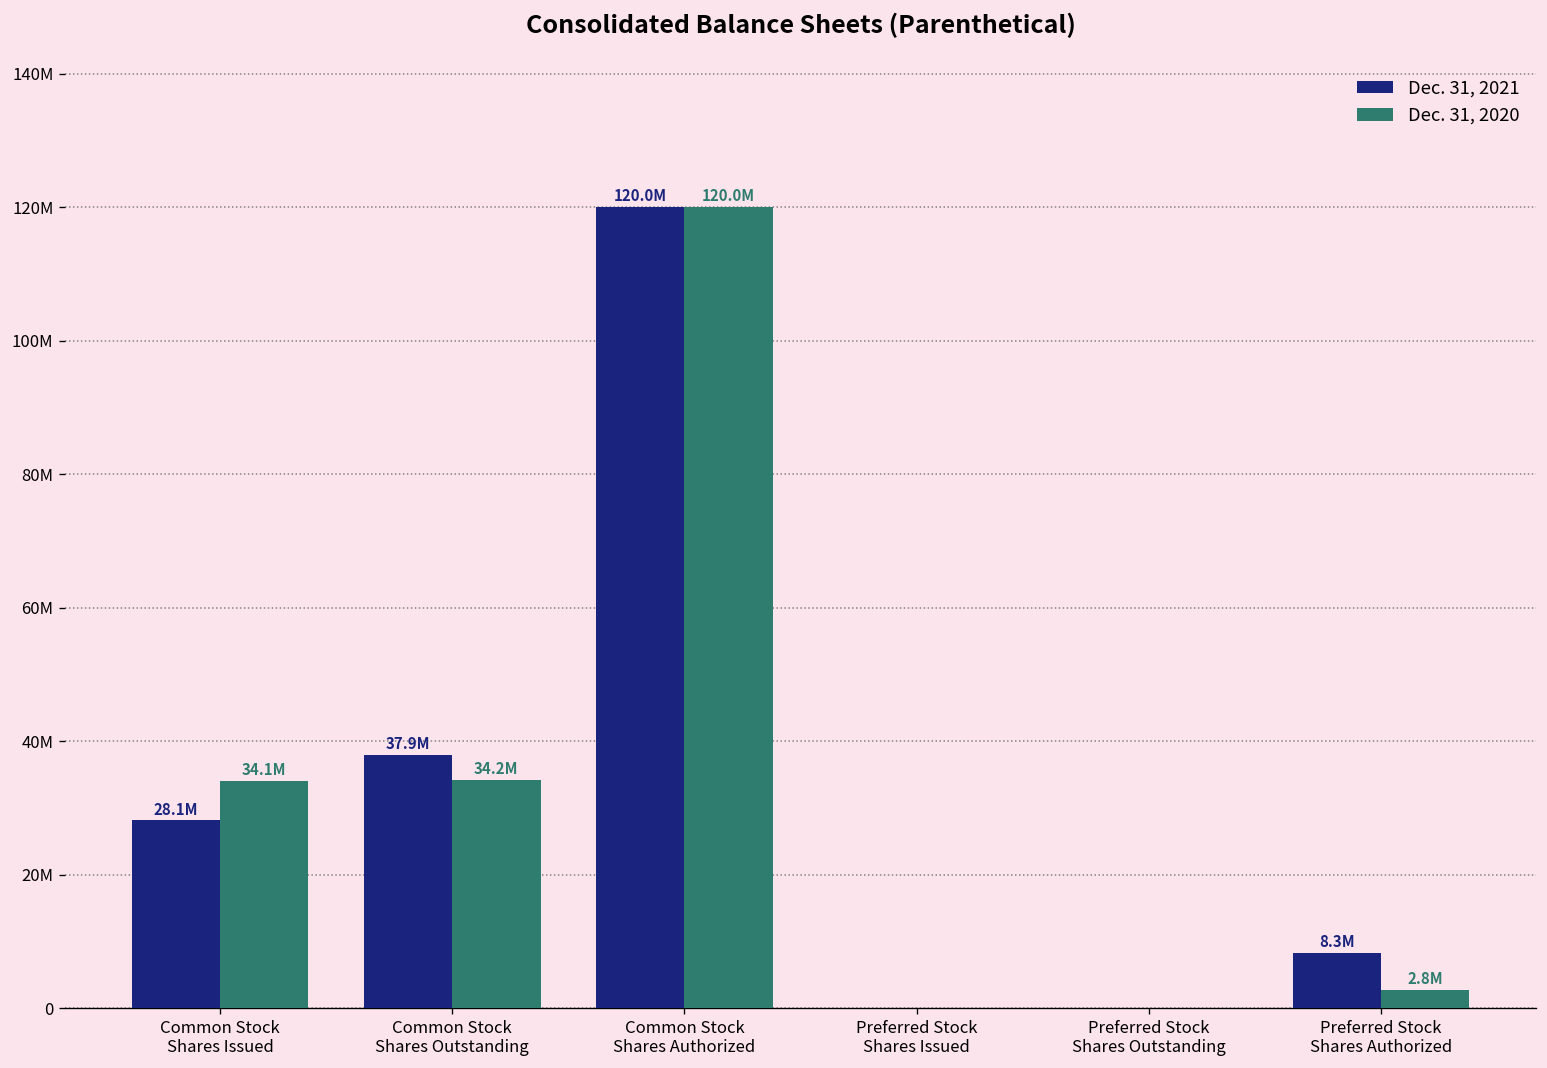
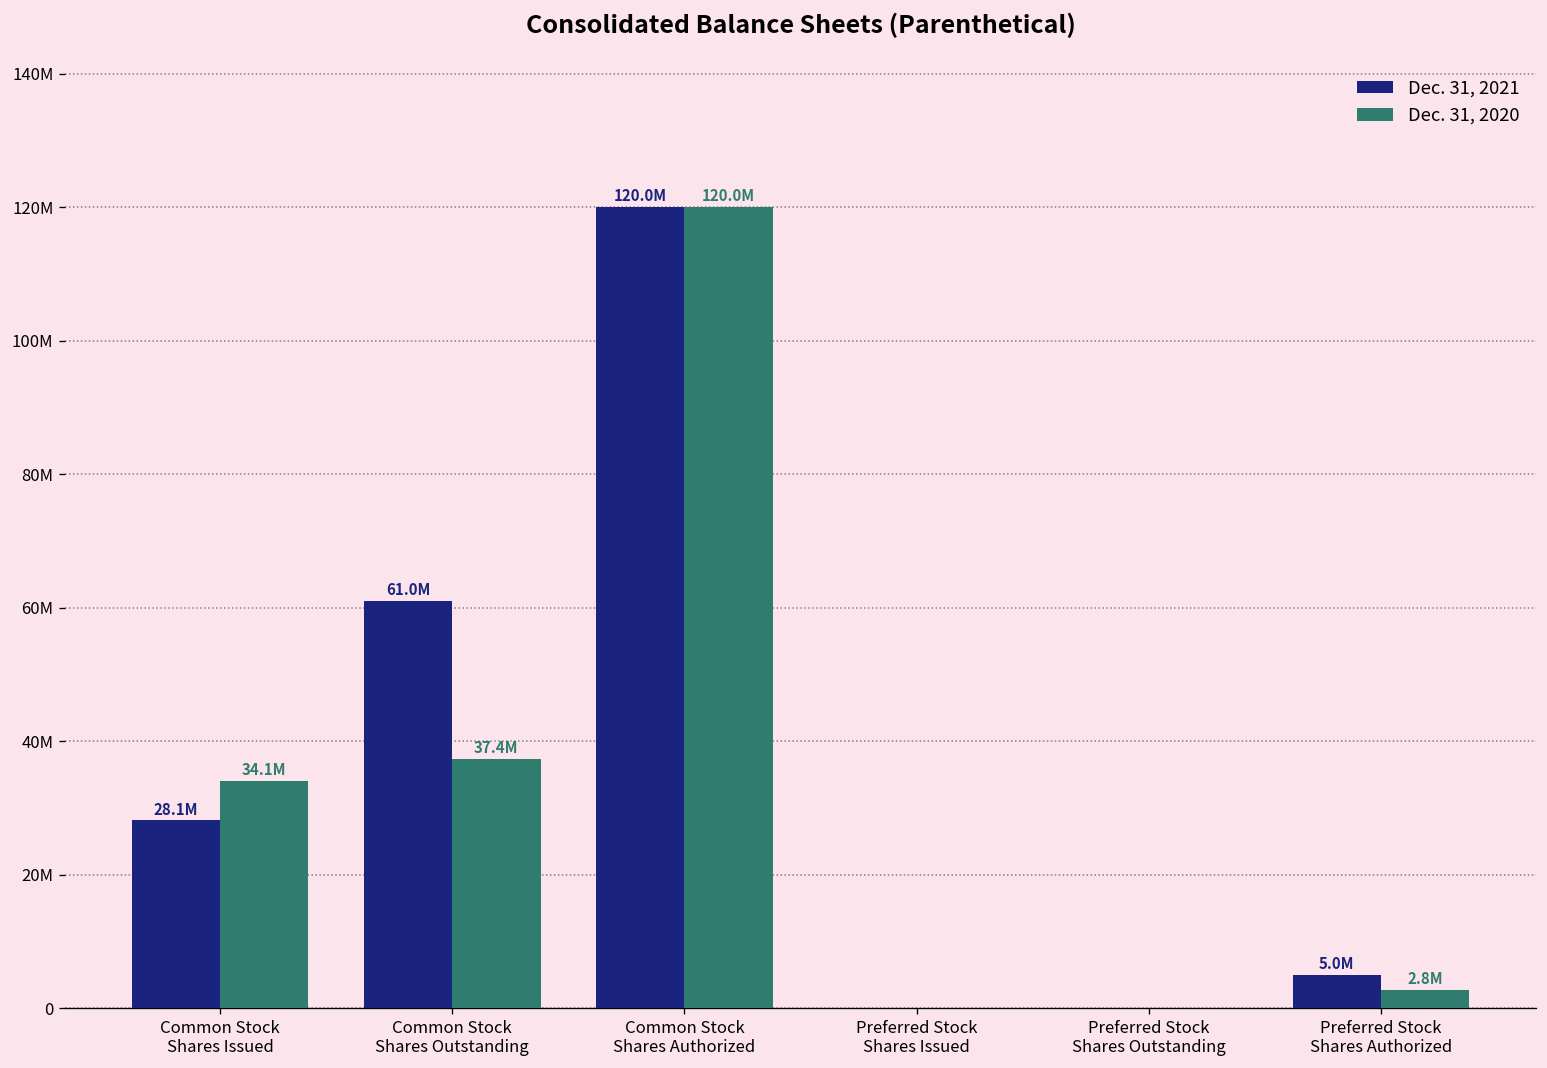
Dec. 31, 2021, Common Stock Shares Outstanding: 37.9M -> 61.0M
Dec. 31, 2020, Common Stock Shares Outstanding: 34.2M -> 37.4M
Dec. 31, 2021, Preferred Stock Shares Authorized: 8.3M -> 5.0M
